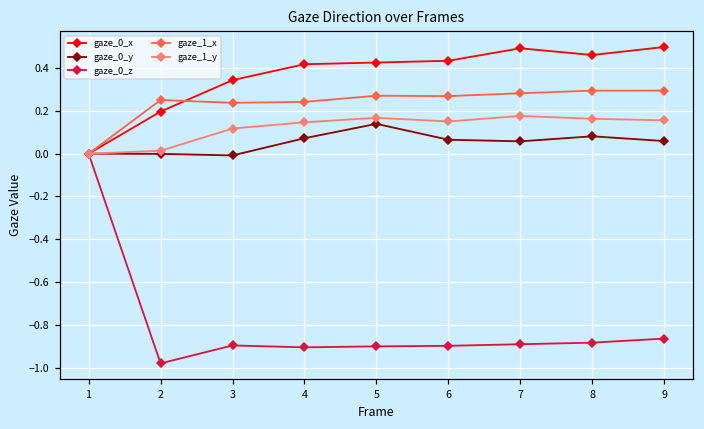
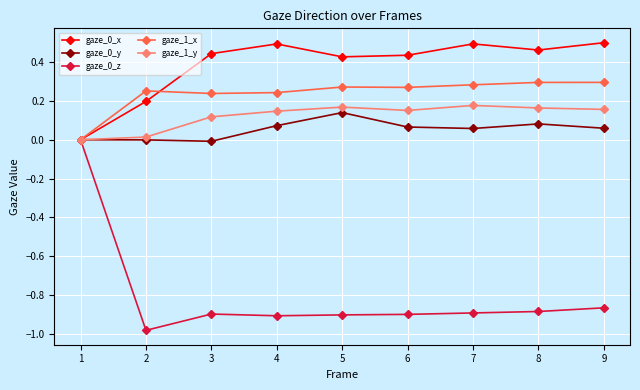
gaze_0_x, 3: 0.34 -> 0.44
gaze_0_x, 4: 0.42 -> 0.49
